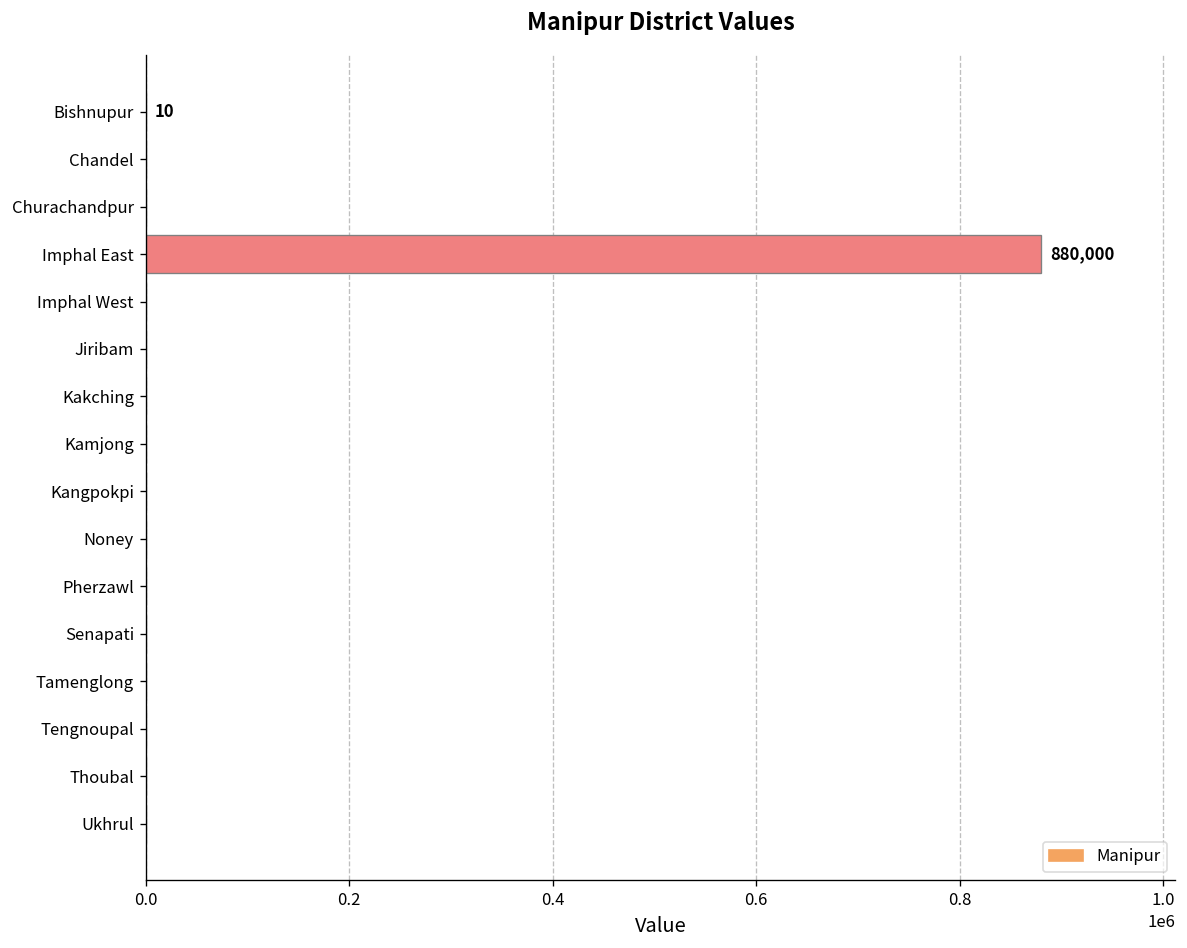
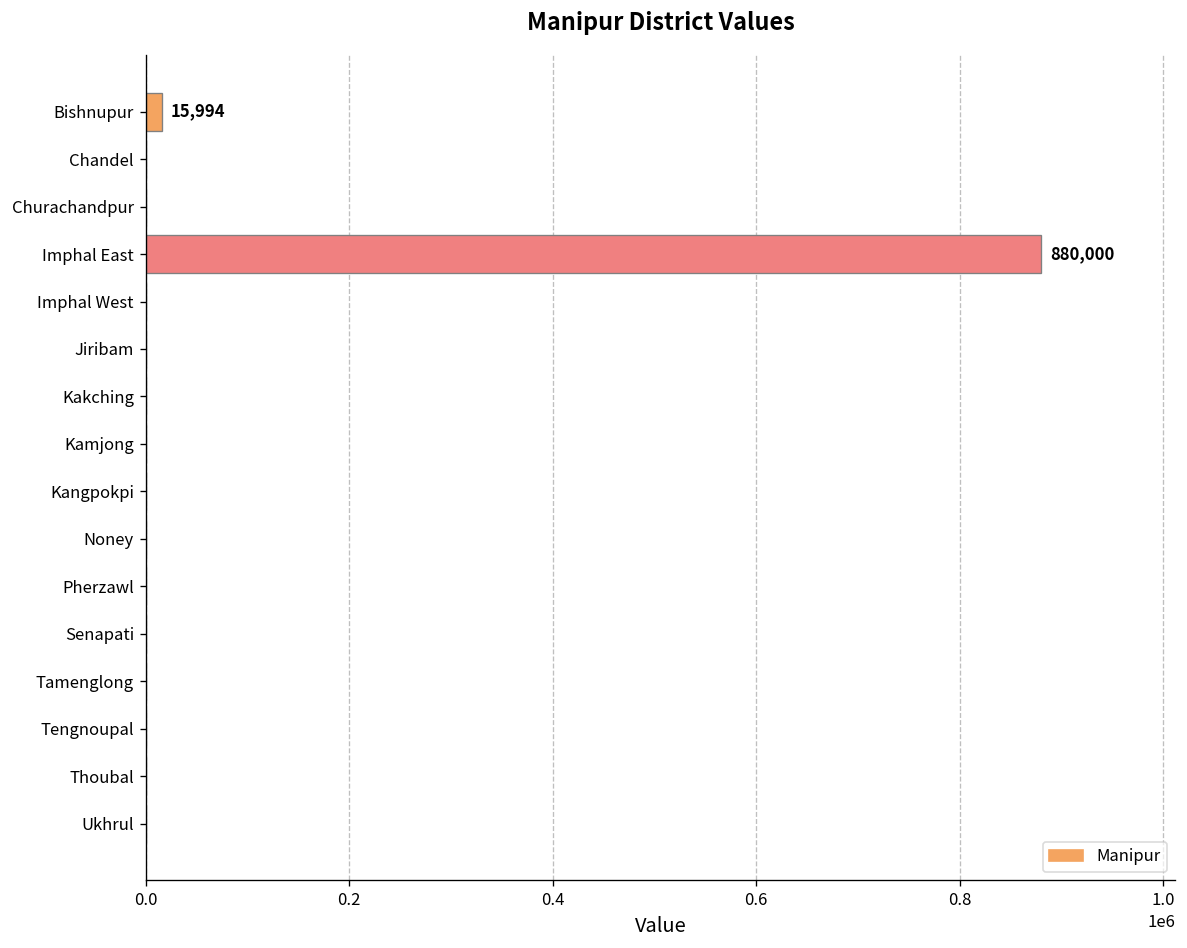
Bishnupur: 10 -> 15,994
